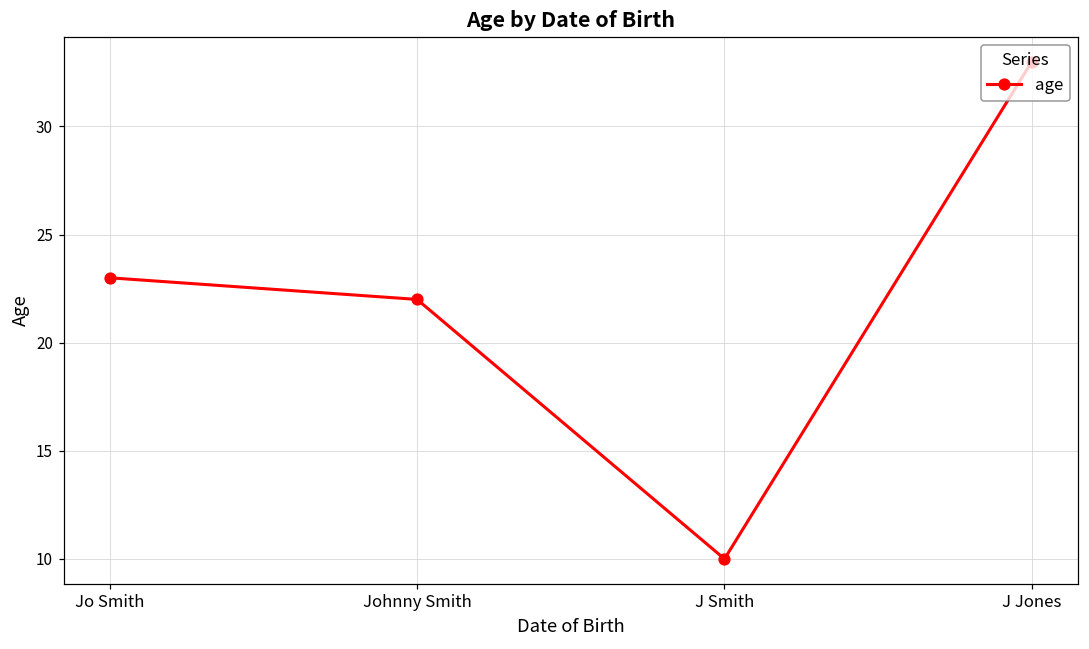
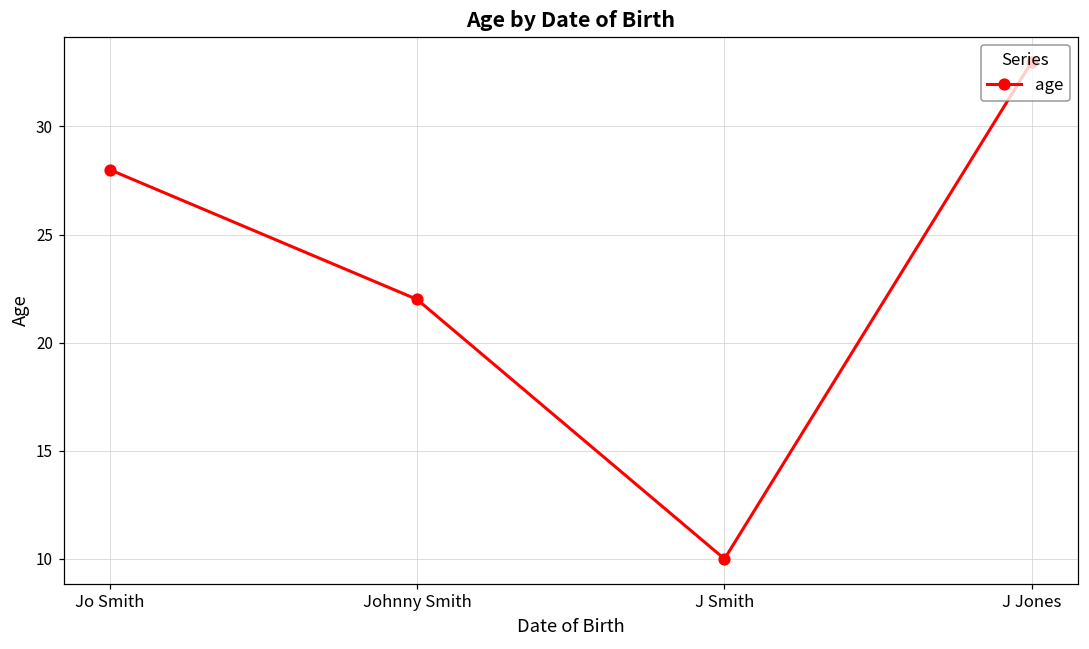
Jo Smith: 23 -> 28
